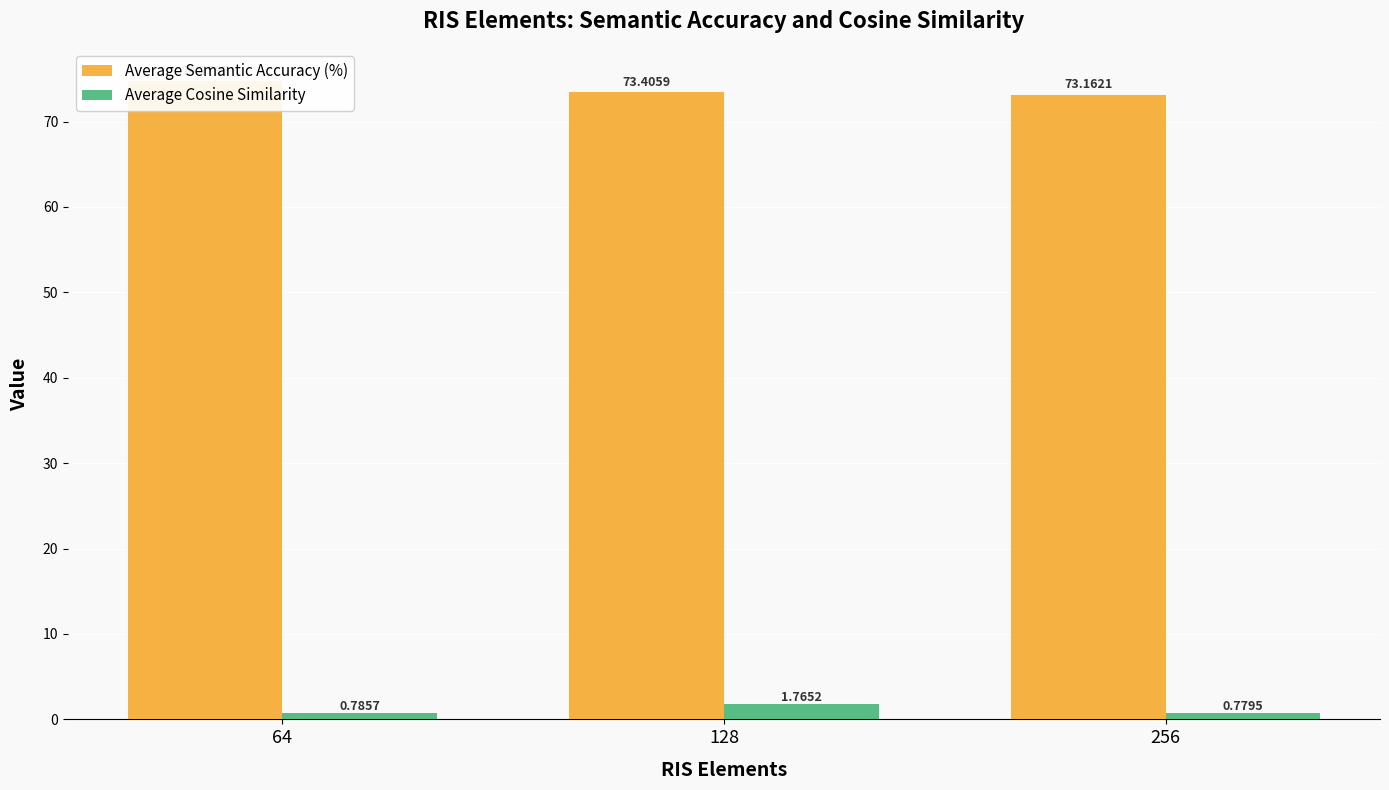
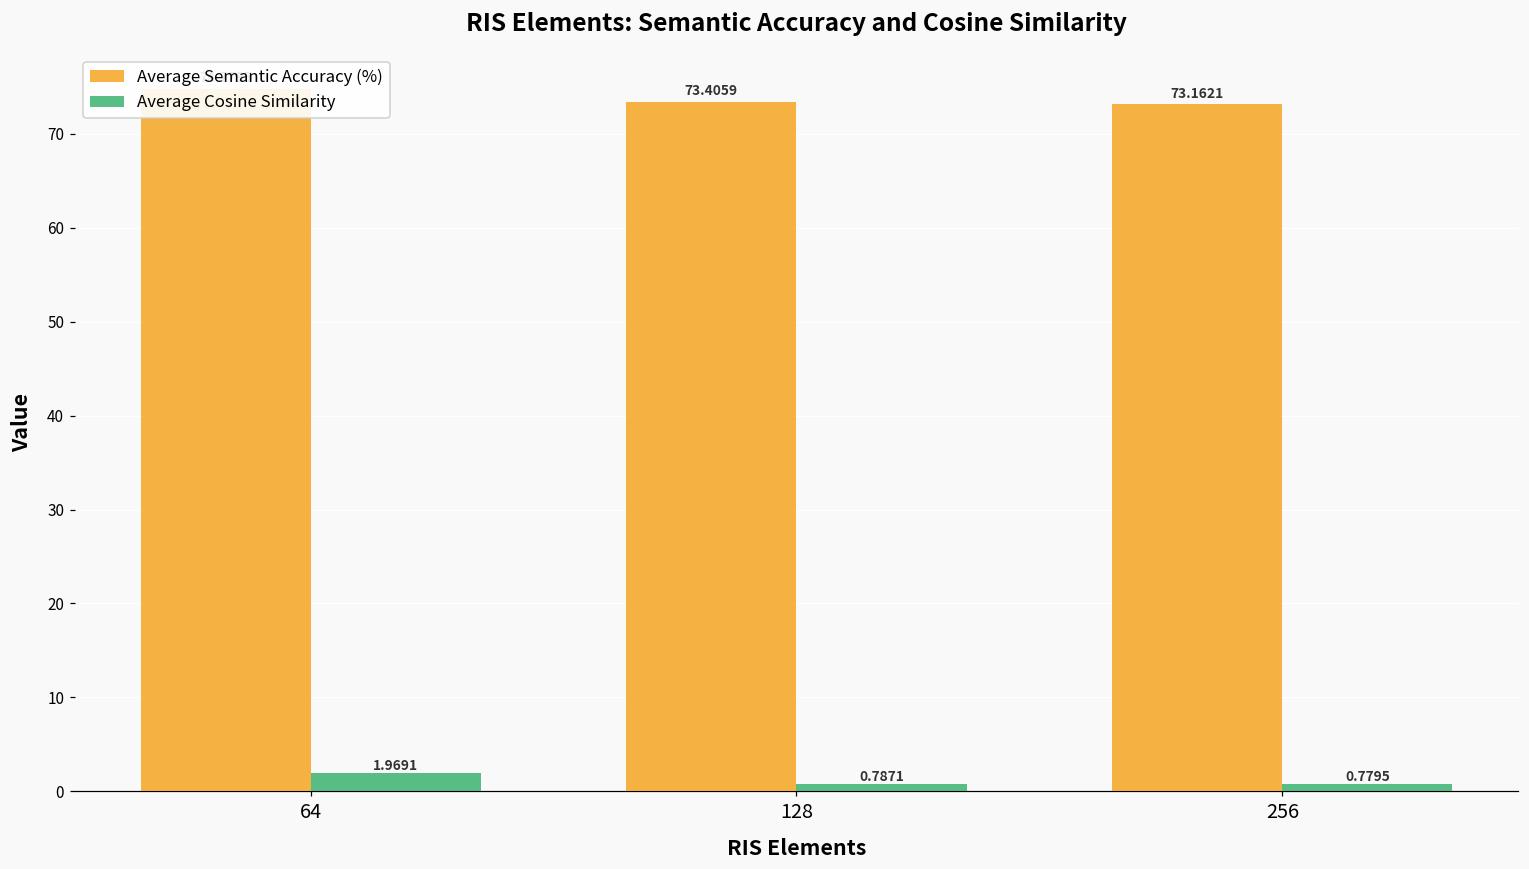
Average Cosine Similarity, 64: 0.7857 -> 1.9691
Average Cosine Similarity, 128: 1.7652 -> 0.7871
